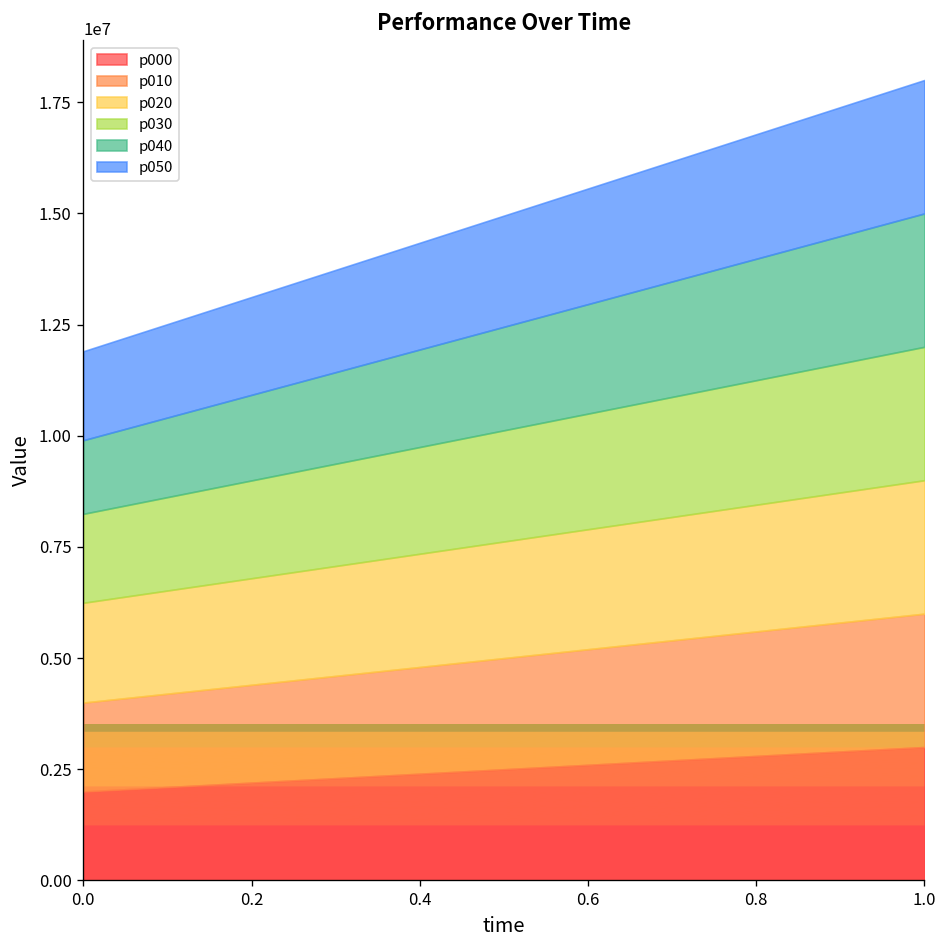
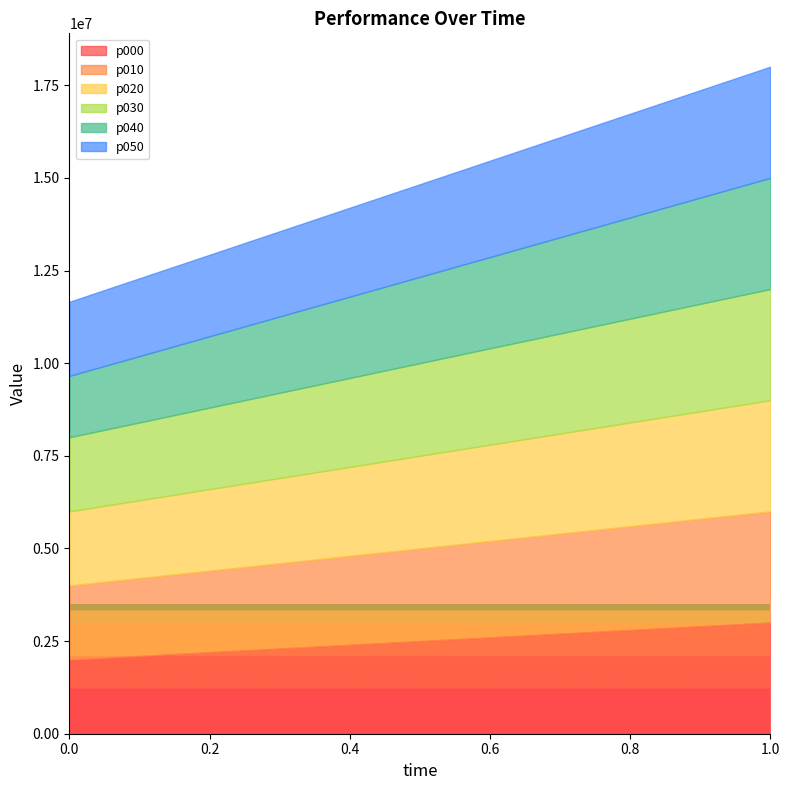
p020, 0.0: 2200000 -> 2000000
